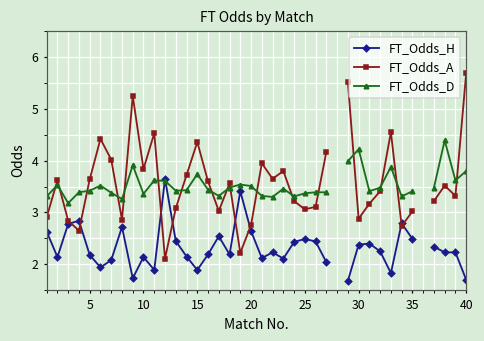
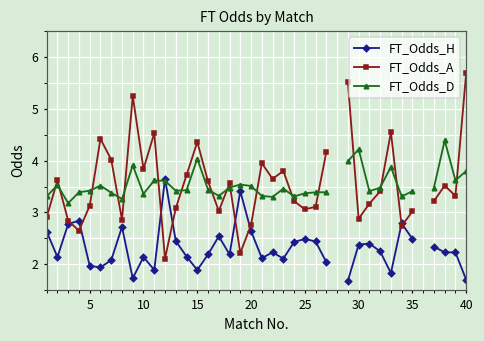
FT_Odds_H, 5: 2.2 -> 2.0
FT_Odds_A, 5: 3.6 -> 3.1
FT_Odds_D, 15: 3.7 -> 4.0
